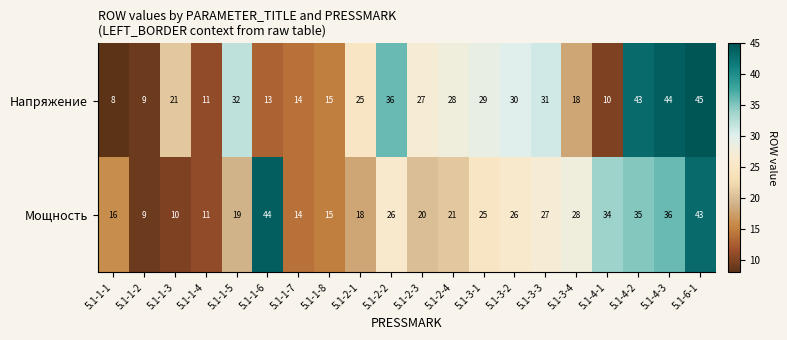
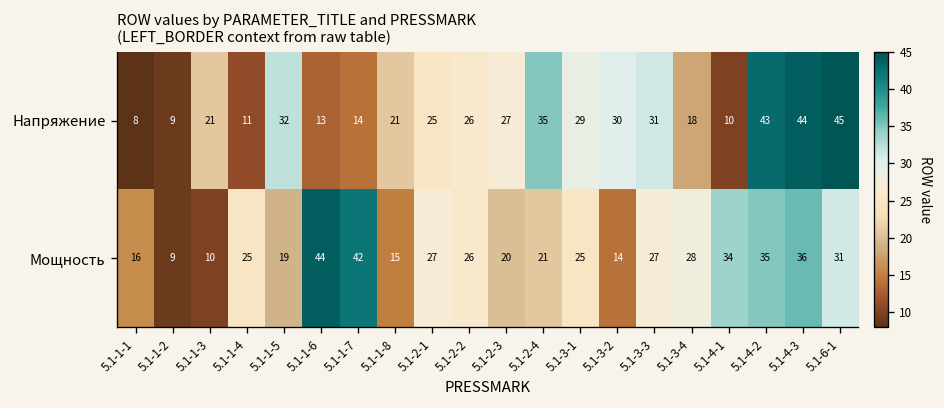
Напряжение, 5.1-1-8: 15 -> 21
Напряжение, 5.1-2-2: 36 -> 26
Напряжение, 5.1-2-4: 28 -> 35
Мощность, 5.1-1-4: 11 -> 25
Мощность, 5.1-1-7: 14 -> 42
Мощность, 5.1-2-1: 18 -> 27
Мощность, 5.1-3-2: 26 -> 14
Мощность, 5.1-6-1: 43 -> 31
